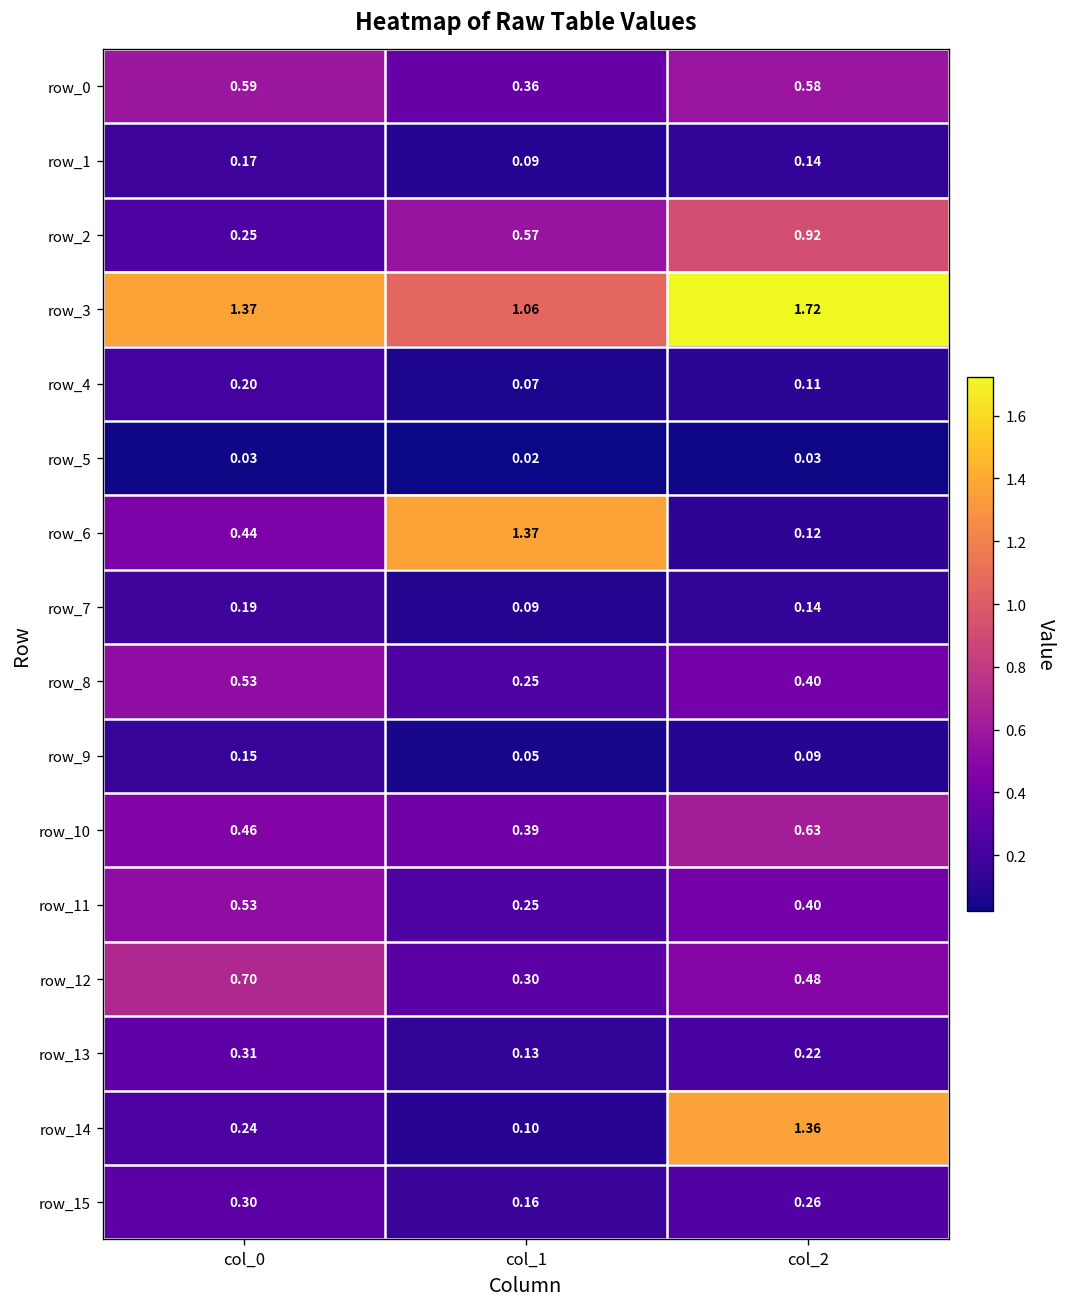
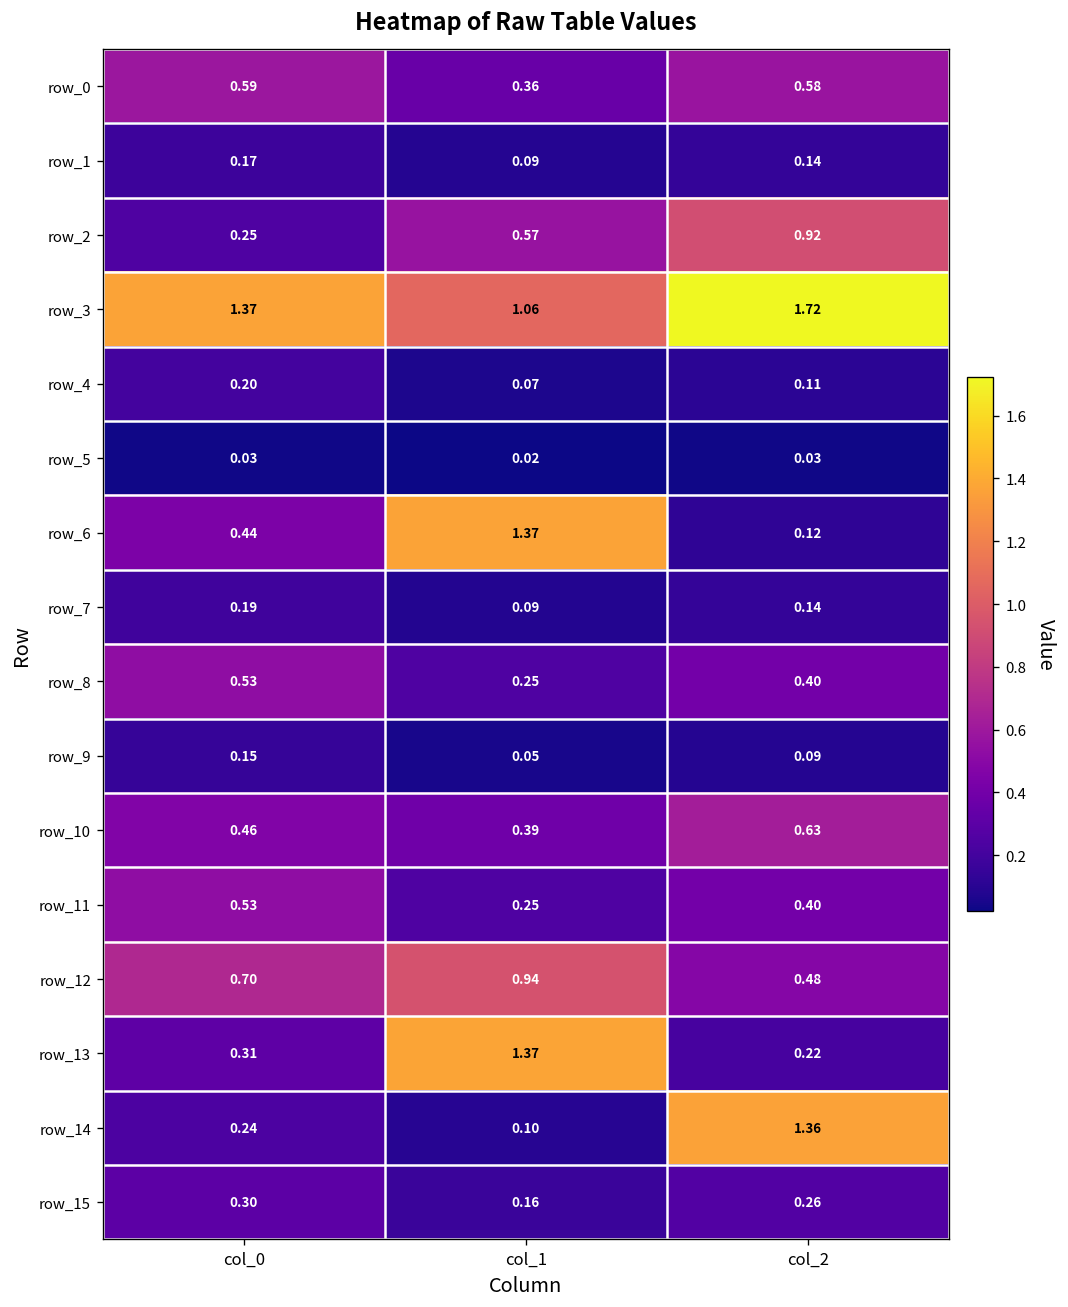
row_12, col_1: 0.30 -> 0.94
row_13, col_1: 0.13 -> 1.37
